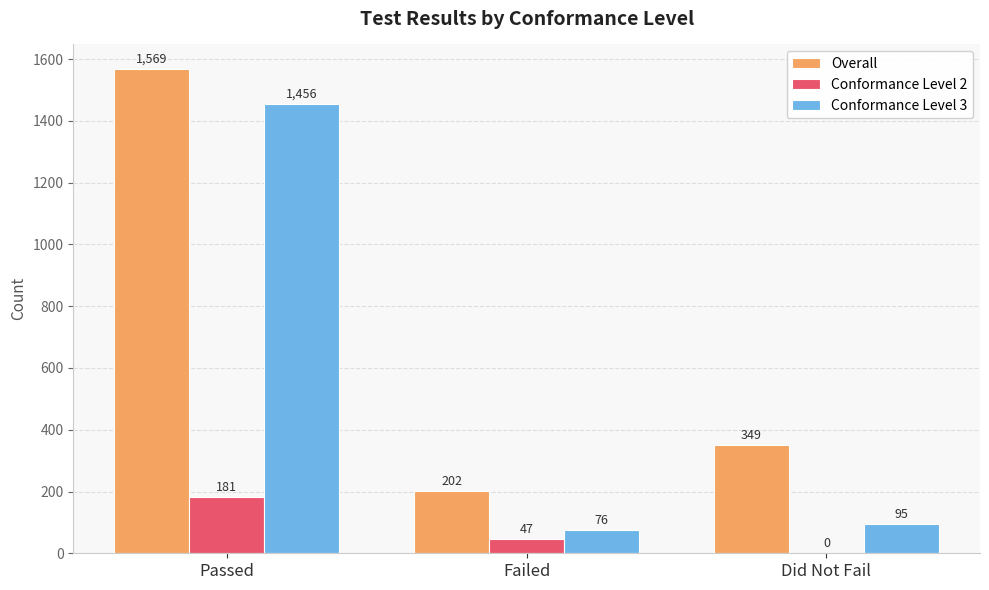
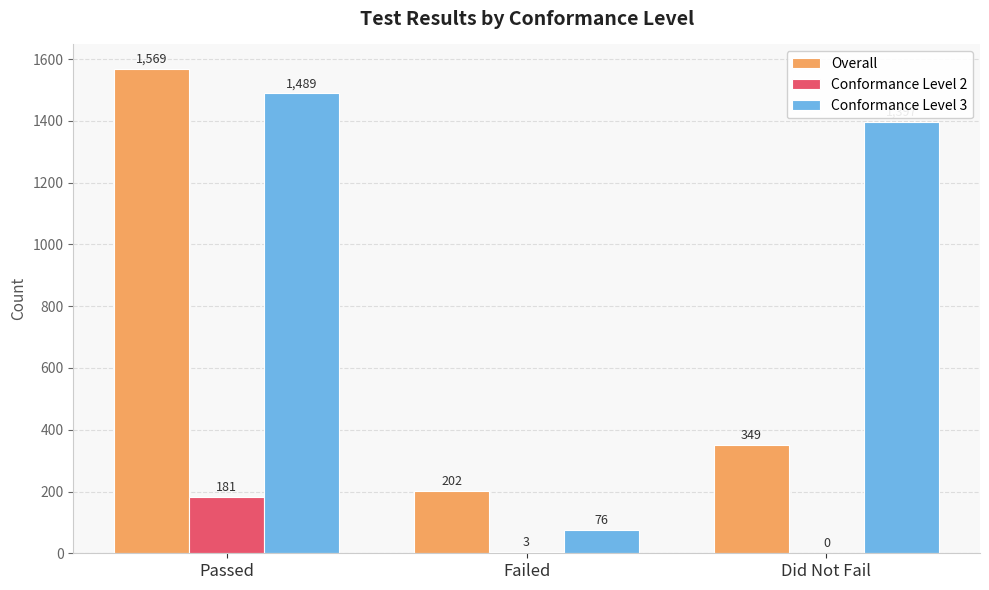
Conformance Level 3, Passed: 1,456 -> 1,489
Conformance Level 2, Failed: 47 -> 3
Conformance Level 3, Did Not Fail: 100 -> 1400
